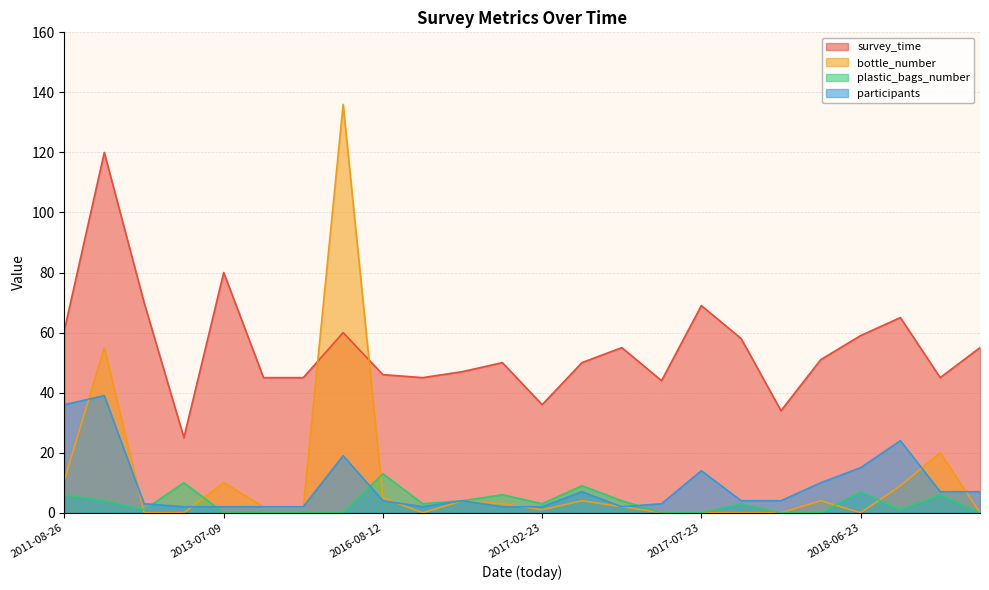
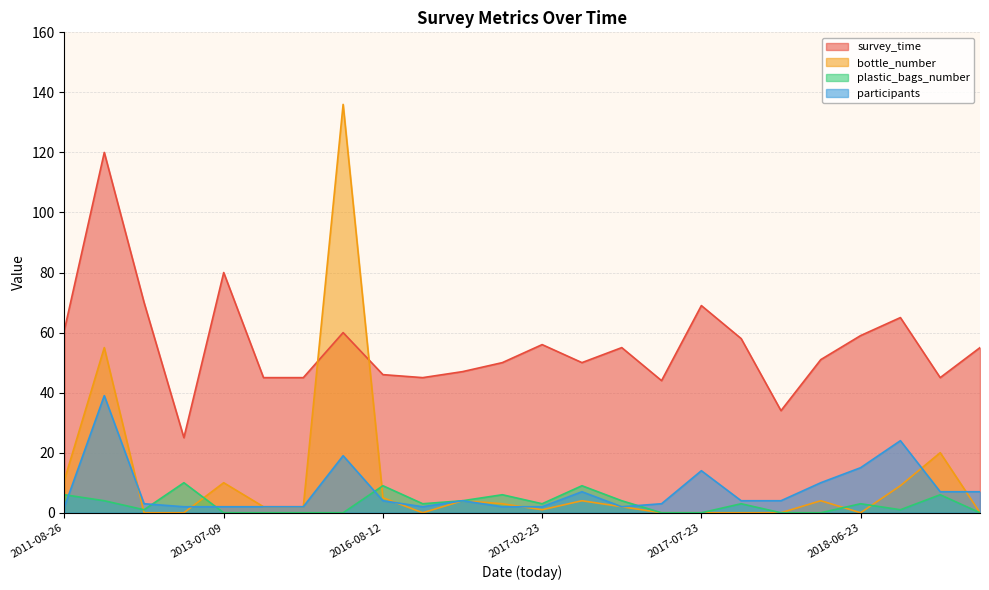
participants, 2011-08-26: 36 -> 2
plastic_bags_number, 2016-08-12: 13 -> 9
survey_time, 2017-02-23: 36 -> 56
plastic_bags_number, 2018-06-23: 7 -> 3
